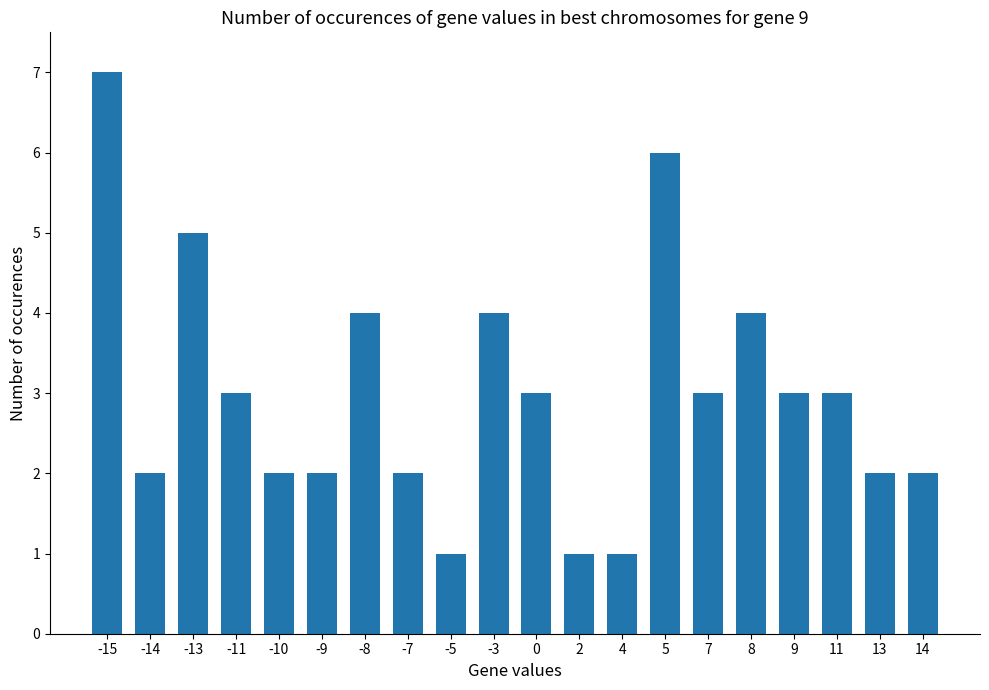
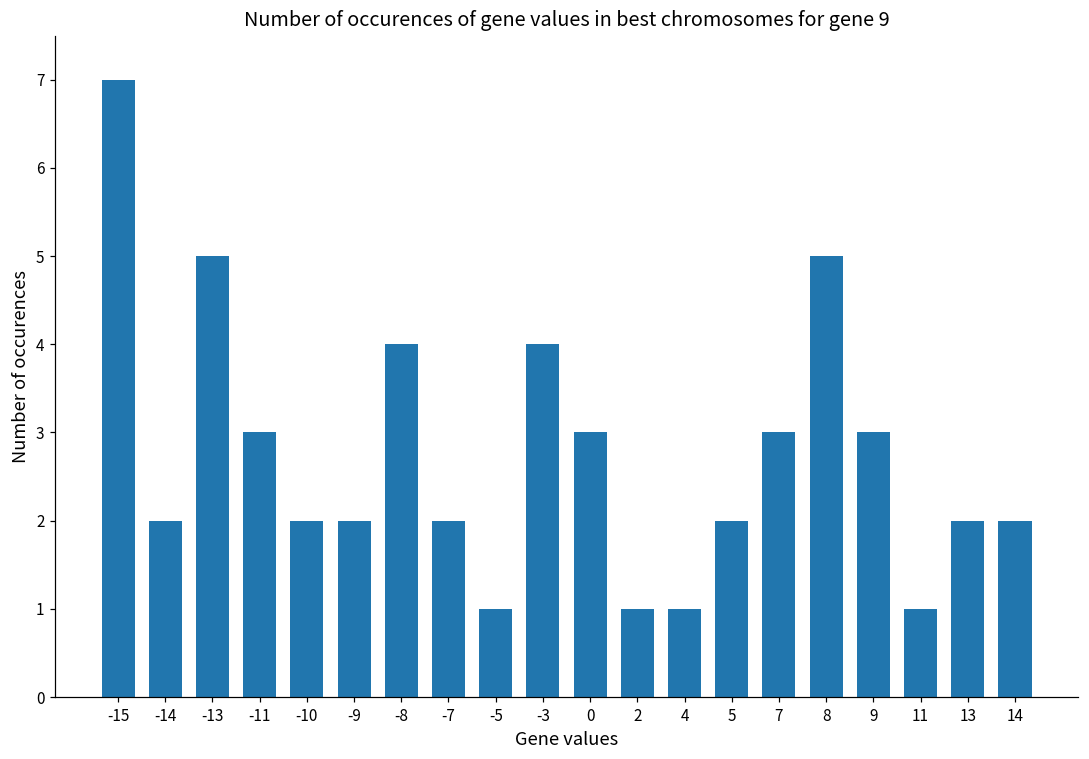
5: 6 -> 2
8: 4 -> 5
11: 3 -> 1
